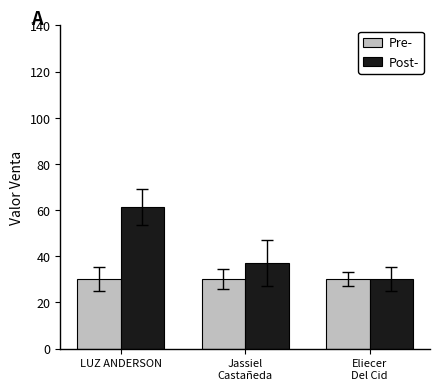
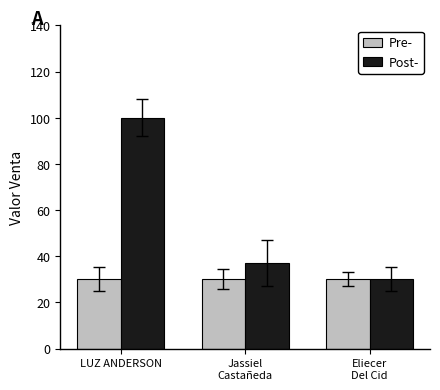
Post-, LUZ ANDERSON: 61 -> 100
